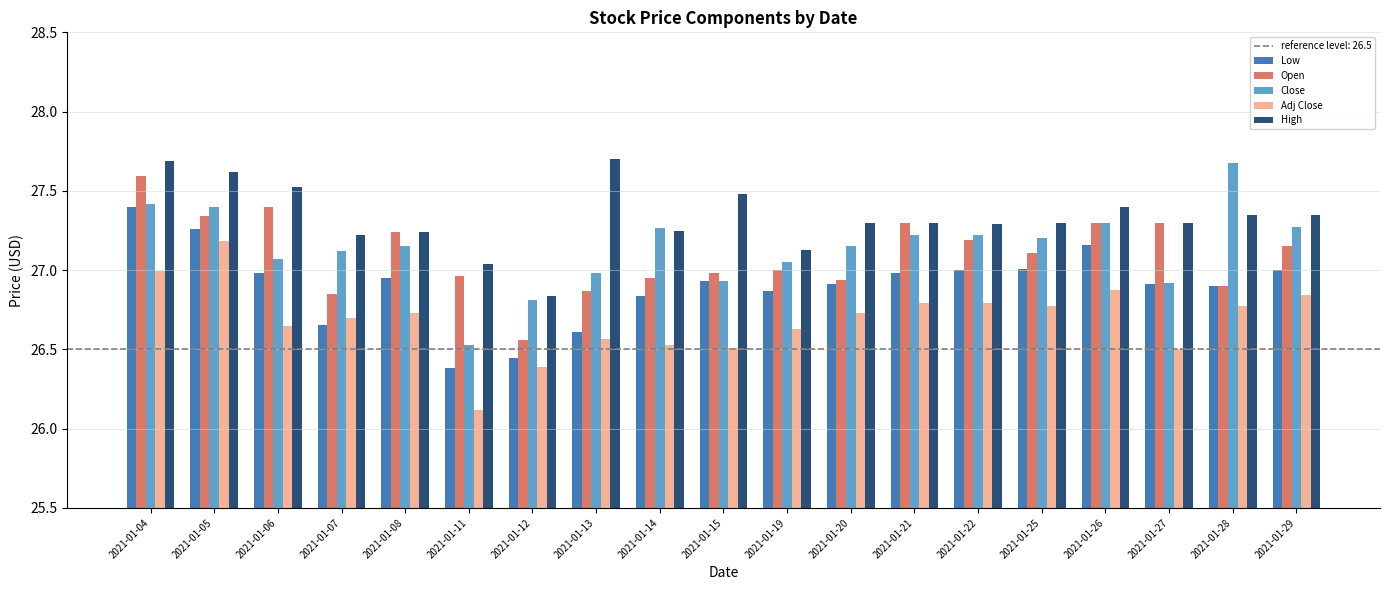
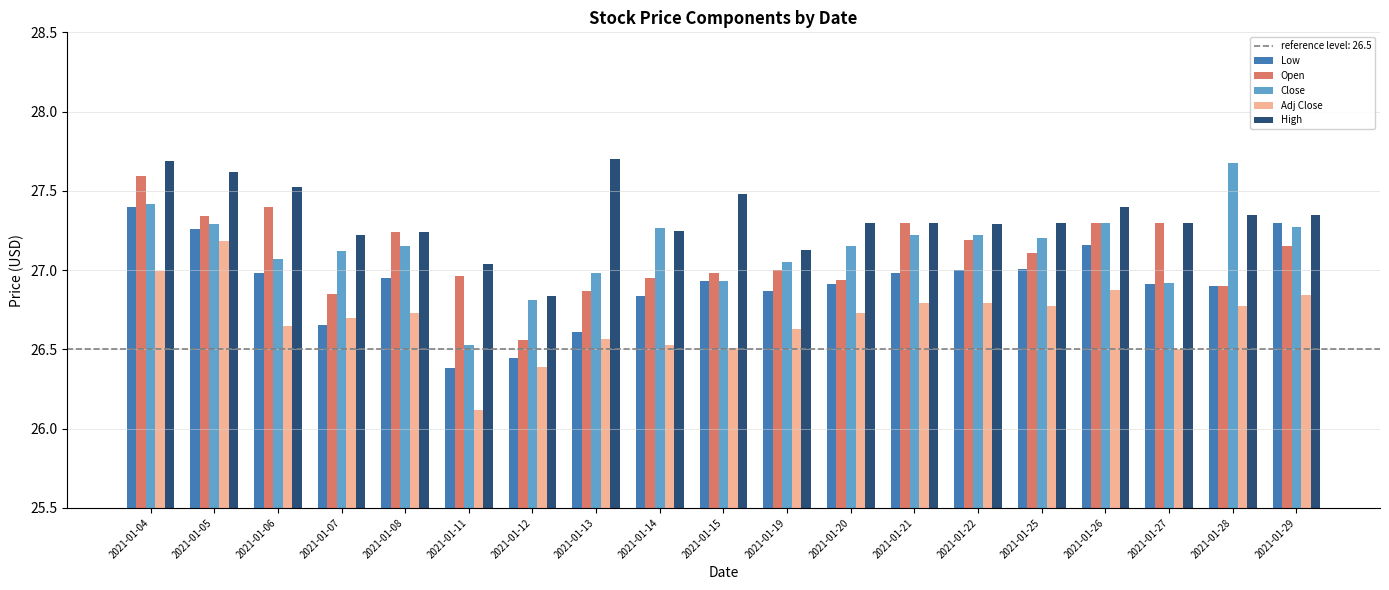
Close, 2021-01-05: 27.40 -> 27.29
Low, 2021-01-29: 27.0 -> 27.3
